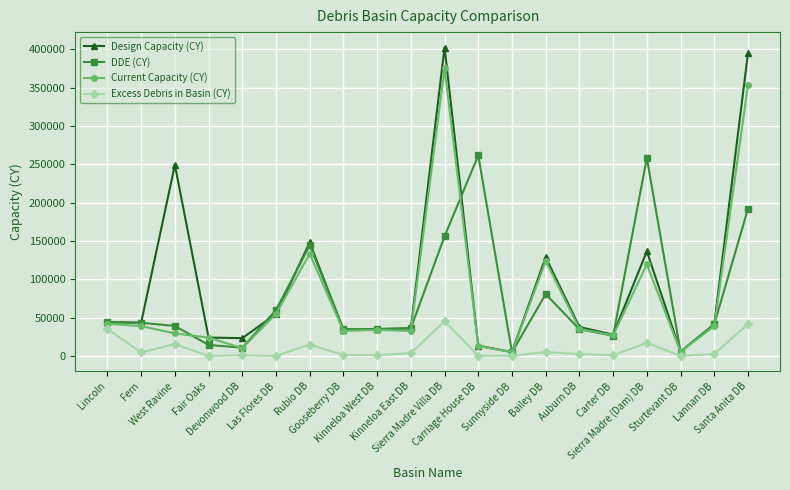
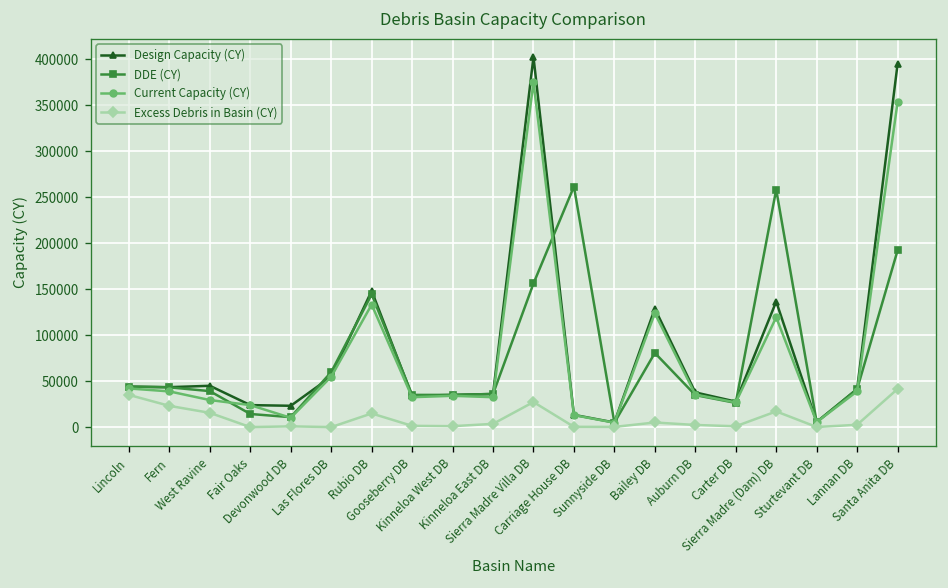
Excess Debris in Basin (CY), Fern: 0 -> 20000
Design Capacity (CY), West Ravine: 250000 -> 40000
Excess Debris in Basin (CY), Sierra Madre Villa DB: 50000 -> 30000
